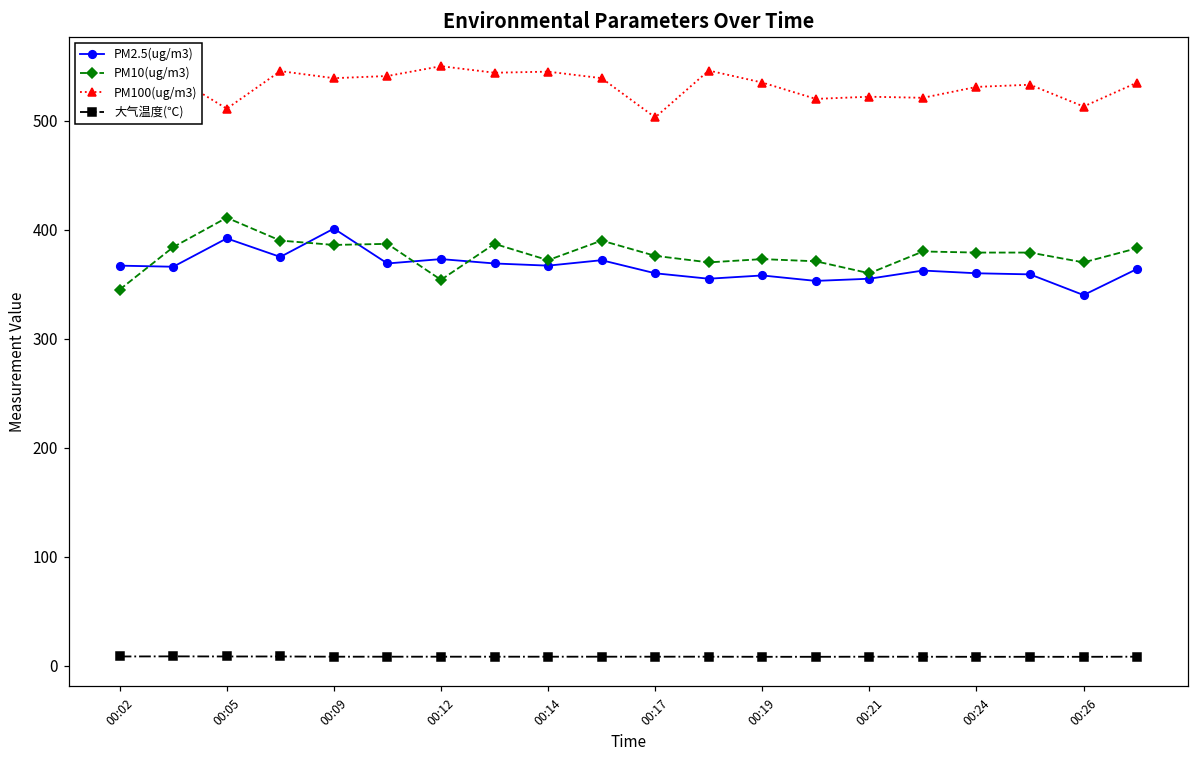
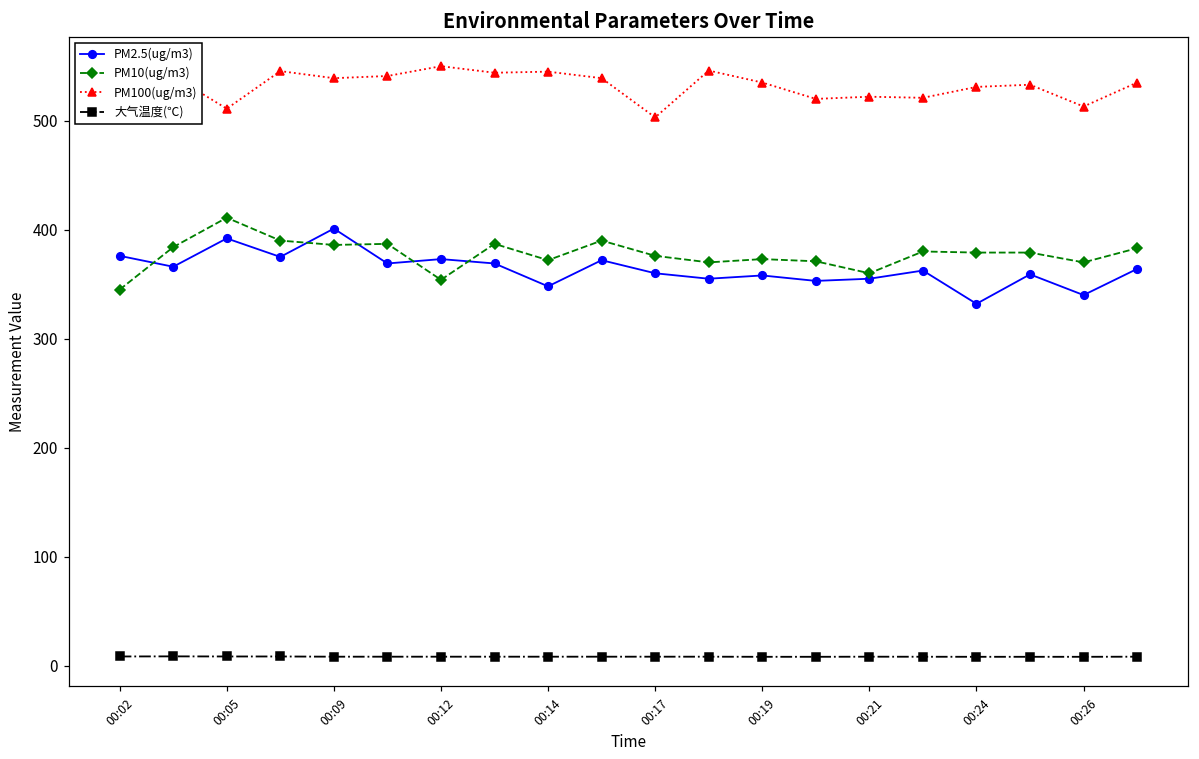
PM2.5(ug/m3), 00:02: 370 -> 380
PM2.5(ug/m3), 00:14: 370 -> 350
PM2.5(ug/m3), 00:24: 360 -> 330
